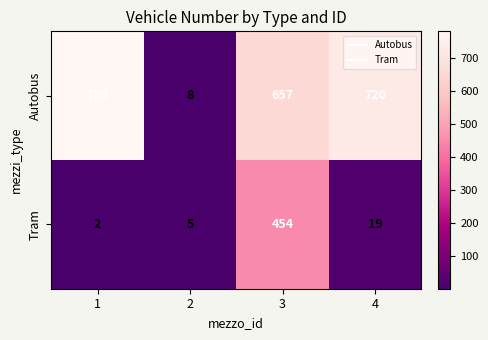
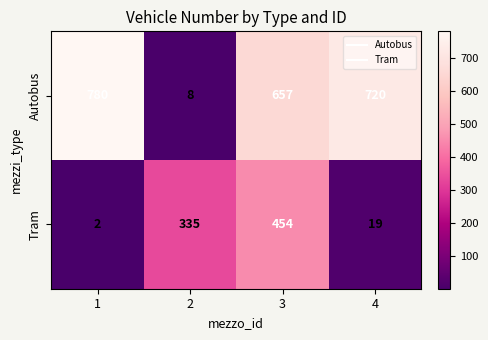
Tram, 2: 5 -> 335
